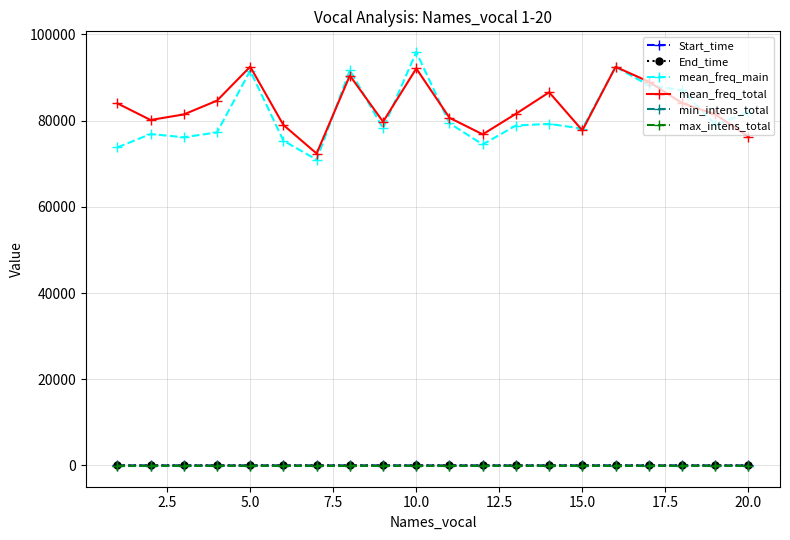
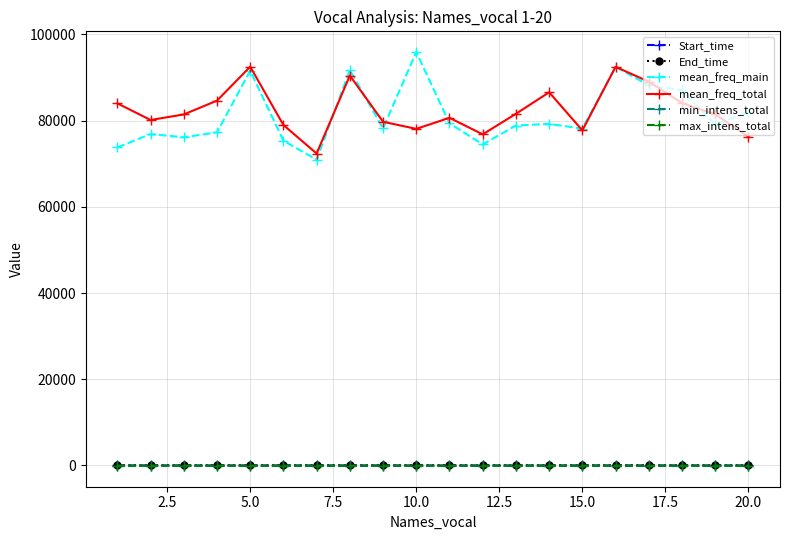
mean_freq_total, 10.0: 92000 -> 78000
